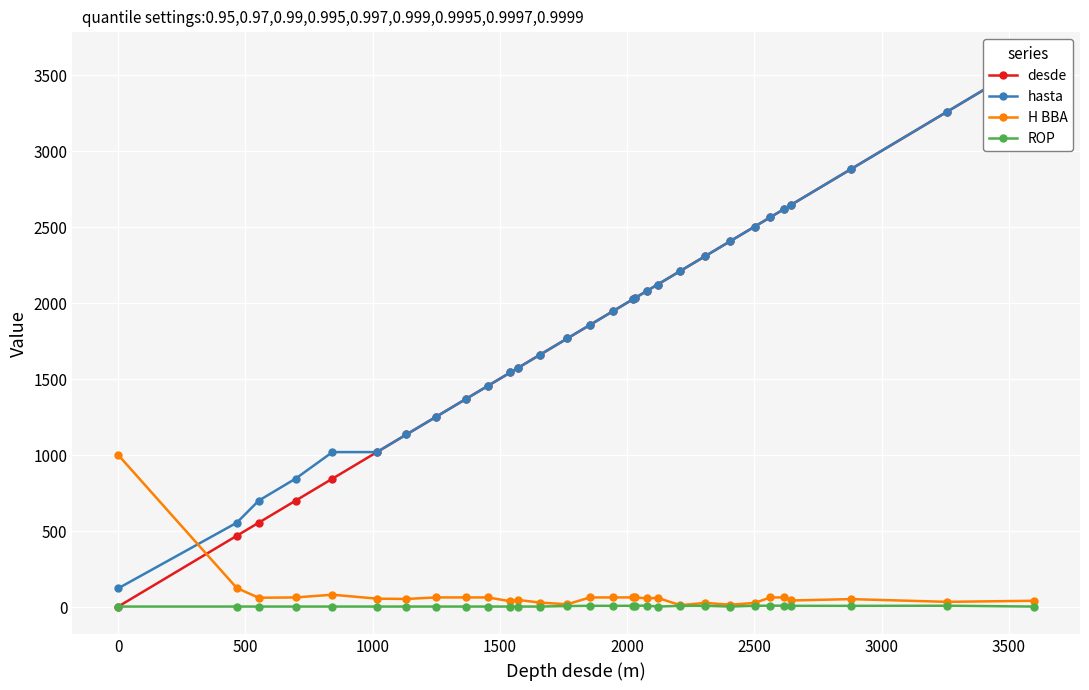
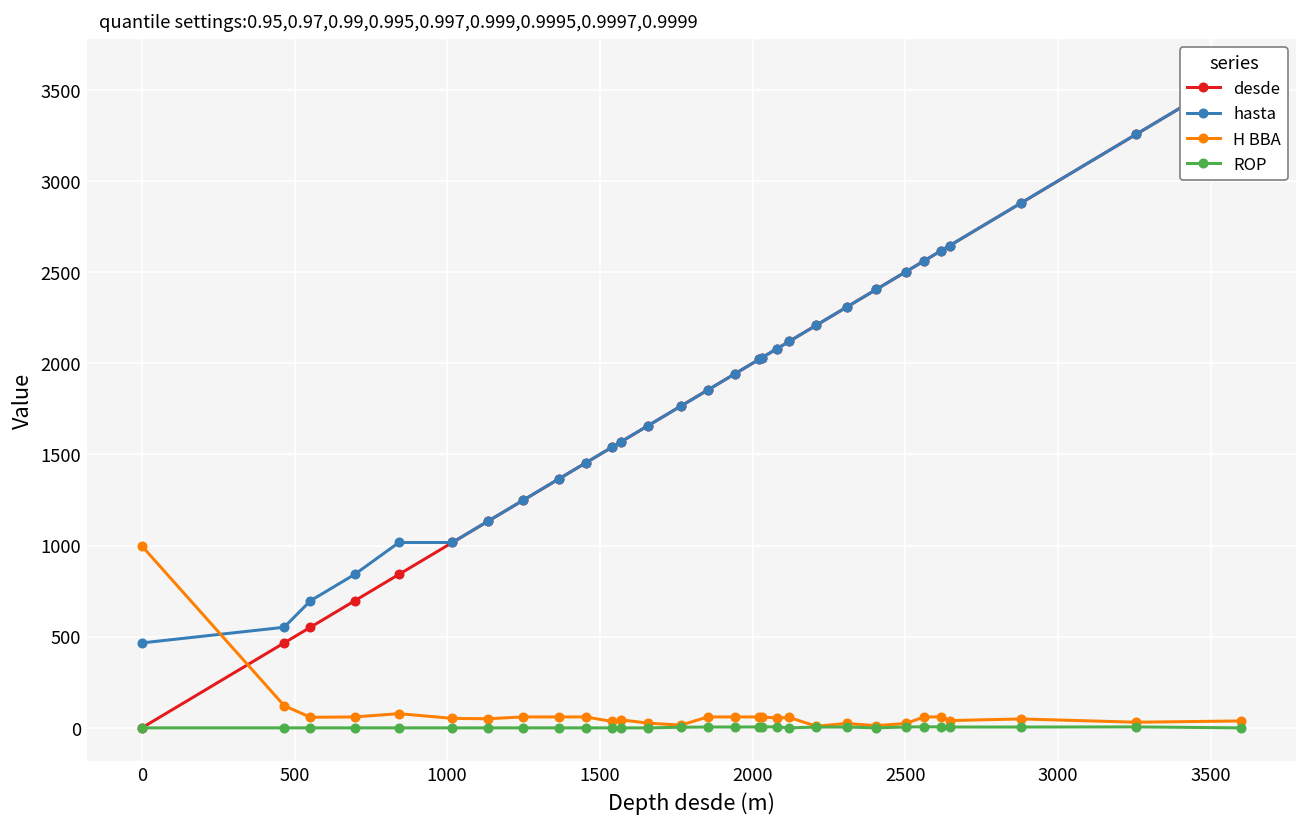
hasta, 0: 120 -> 470
